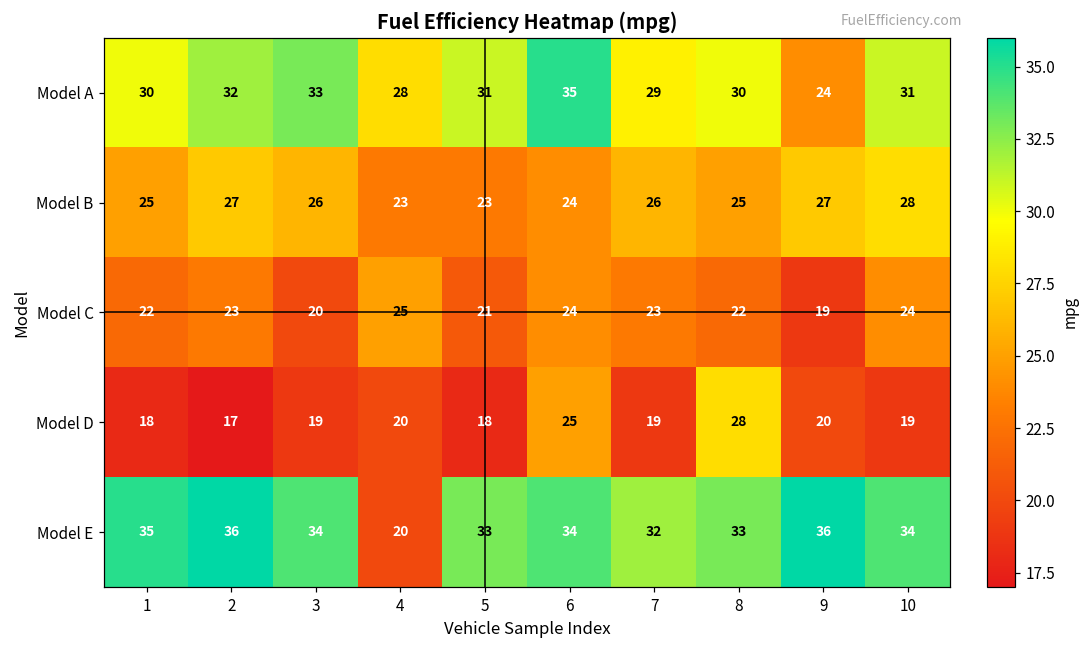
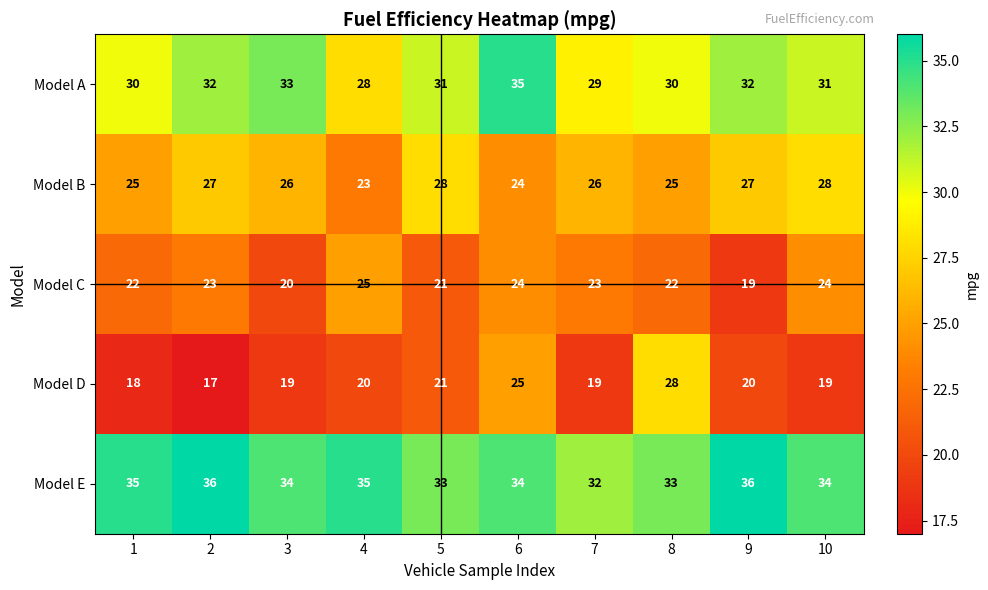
Model A, 9: 24 -> 32
Model B, 5: 23 -> 28
Model D, 5: 18 -> 21
Model E, 4: 20 -> 35
